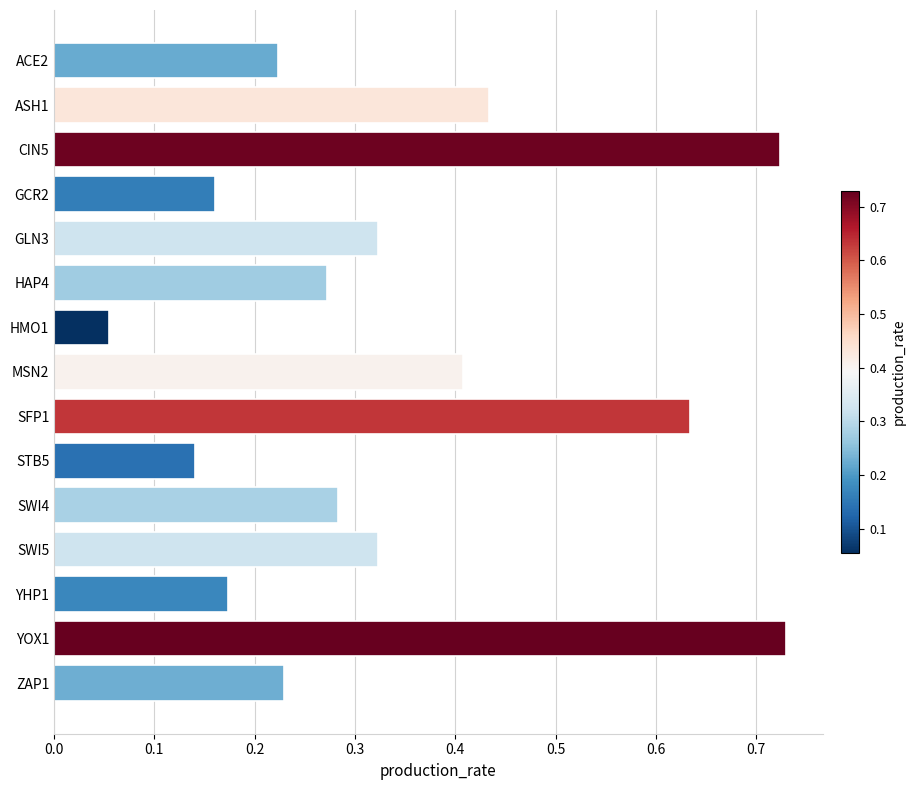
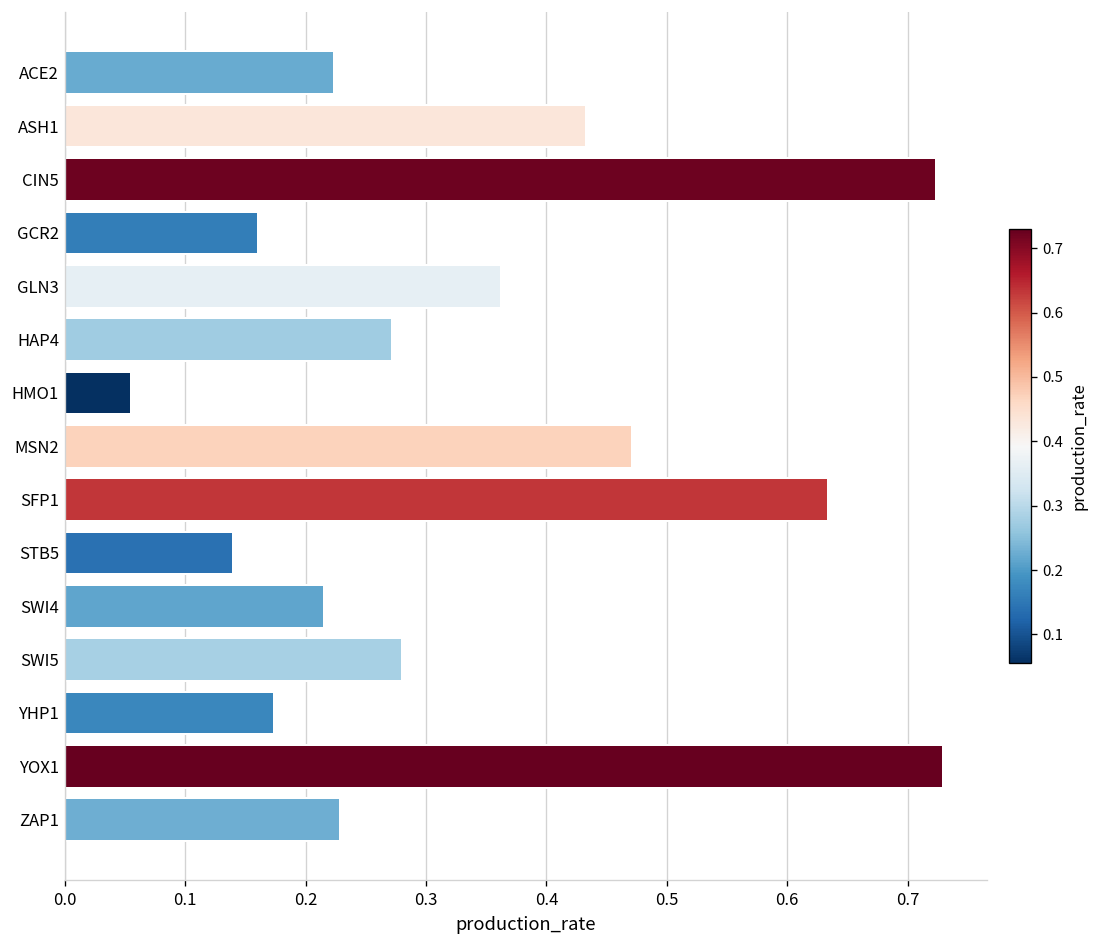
GLN3: 0.322 -> 0.363
MSN2: 0.408 -> 0.471
SWI4: 0.283 -> 0.215
SWI5: 0.322 -> 0.280
